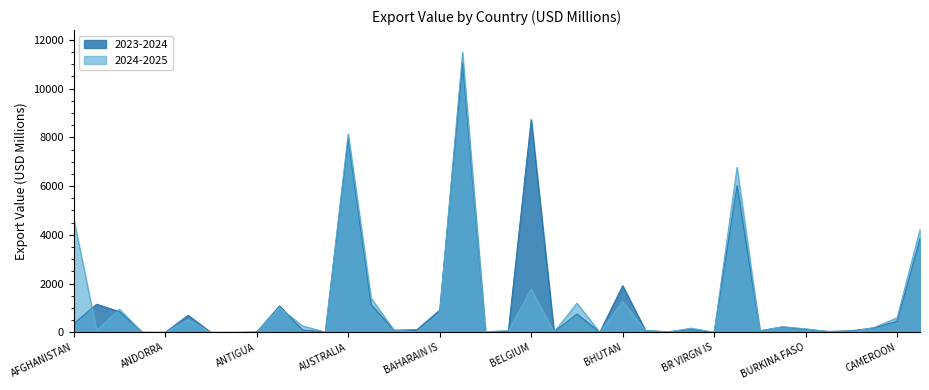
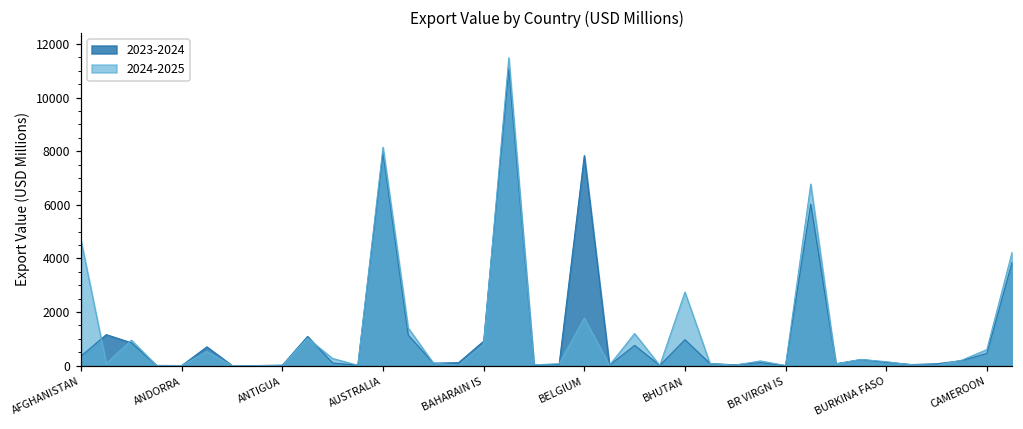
2023-2024, BELGIUM: 8700 -> 7800
2023-2024, BHUTAN: 1900 -> 1000
2024-2025, BHUTAN: 1300 -> 2700
